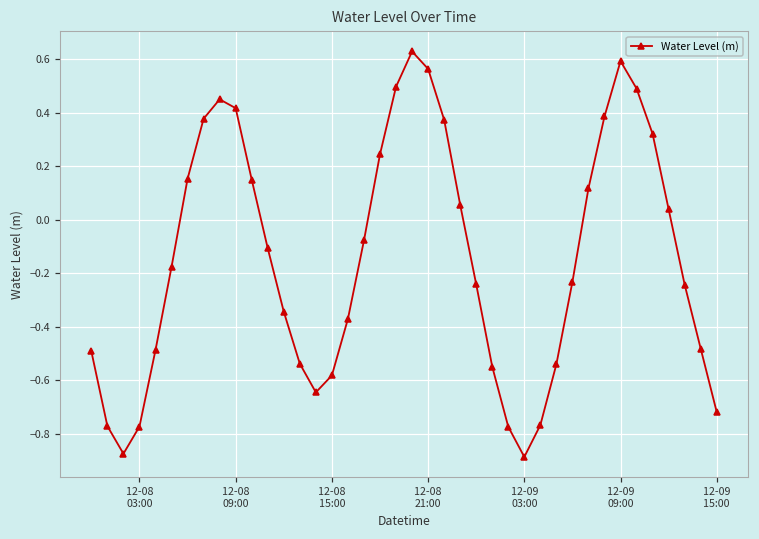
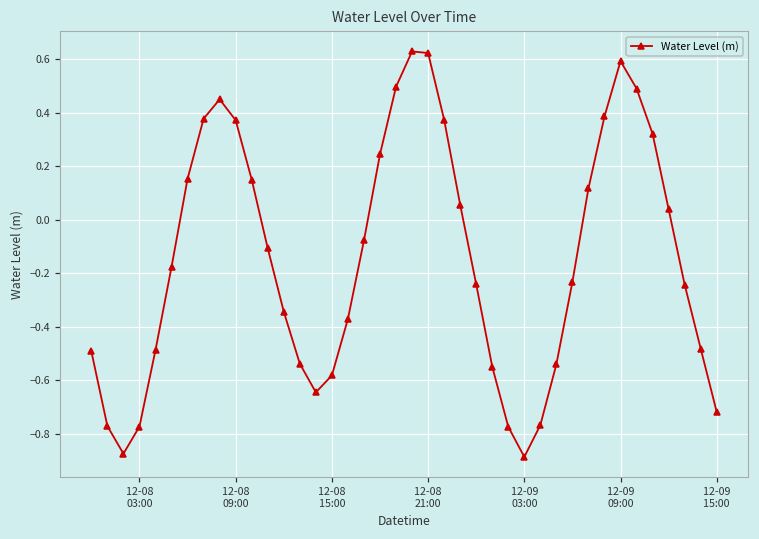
12-08 09:00: 0.42 -> 0.37
12-08 21:00: 0.56 -> 0.62
